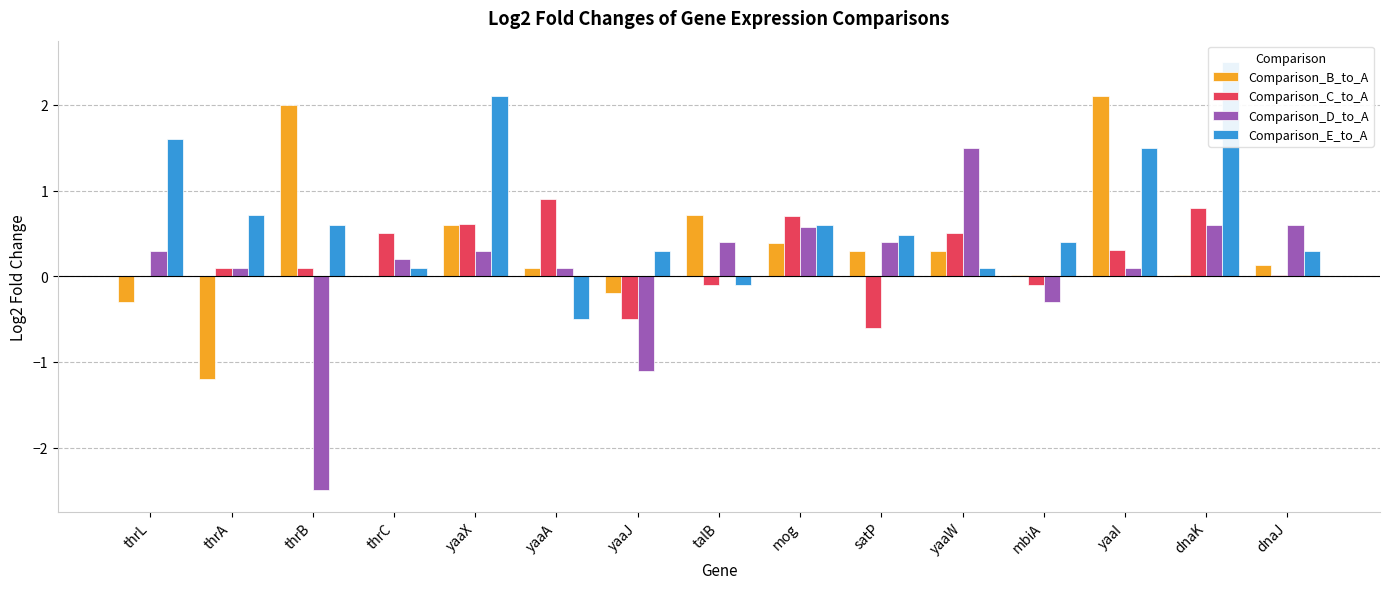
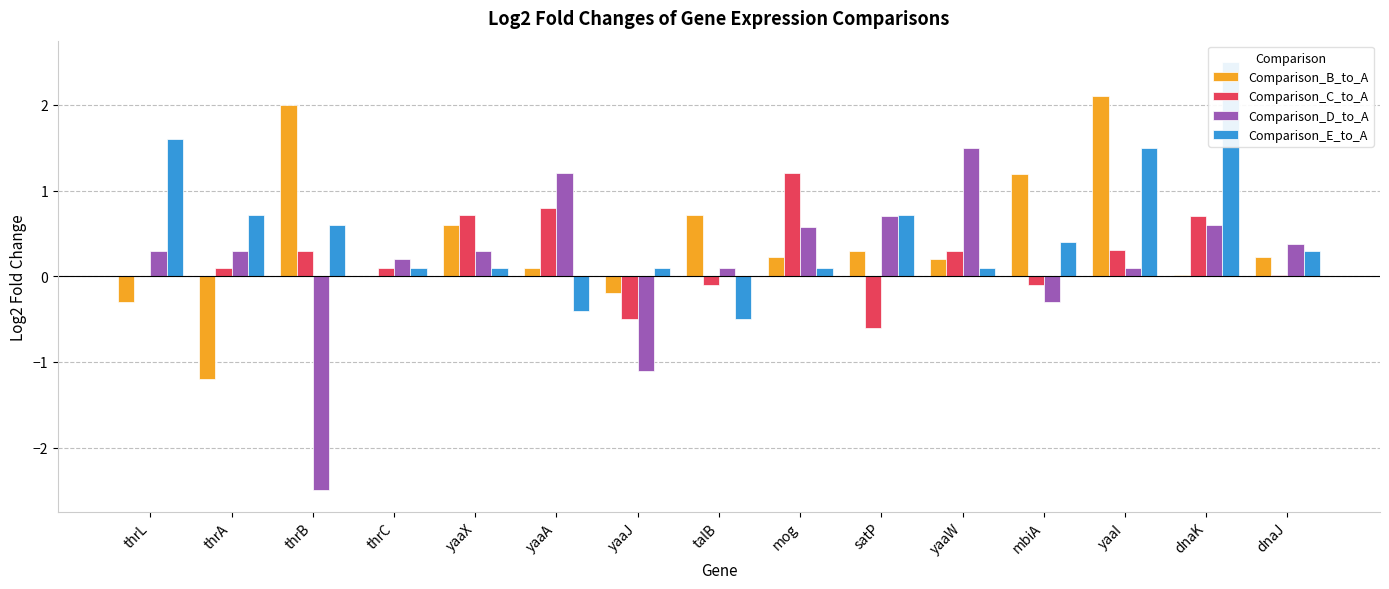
Comparison_D_to_A, thrA: 0.1 -> 0.3
Comparison_C_to_A, thrB: 0.1 -> 0.3
Comparison_C_to_A, thrC: 0.5 -> 0.1
Comparison_C_to_A, yaaX: 0.6 -> 0.7
Comparison_E_to_A, yaaX: 2.1 -> 0.1
Comparison_C_to_A, yaaA: 0.9 -> 0.8
Comparison_D_to_A, yaaA: 0.1 -> 1.2
Comparison_E_to_A, yaaA: -0.5 -> -0.4
Comparison_E_to_A, yaaJ: 0.3 -> 0.1
Comparison_D_to_A, talB: 0.4 -> 0.1
Comparison_E_to_A, talB: -0.1 -> -0.5
Comparison_B_to_A, mog: 0.4 -> 0.2
Comparison_C_to_A, mog: 0.7 -> 1.2
Comparison_E_to_A, mog: 0.6 -> 0.1
Comparison_D_to_A, satP: 0.4 -> 0.7
Comparison_E_to_A, satP: 0.5 -> 0.7
Comparison_B_to_A, yaaW: 0.3 -> 0.2
Comparison_C_to_A, yaaW: 0.5 -> 0.3
Comparison_B_to_A, mbiA: 0.0 -> 1.2
Comparison_C_to_A, dnaK: 0.8 -> 0.7
Comparison_B_to_A, dnaJ: 0.1 -> 0.2
Comparison_D_to_A, dnaJ: 0.6 -> 0.4
